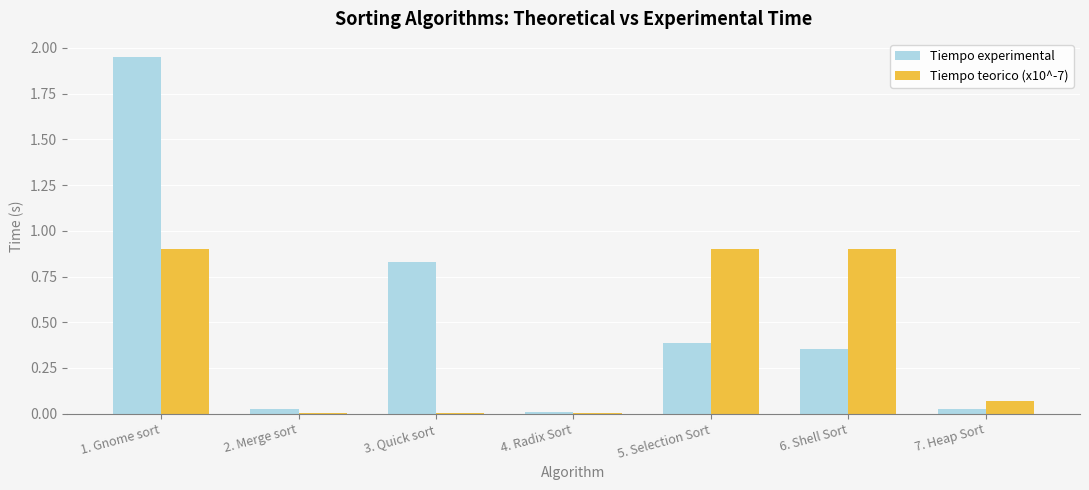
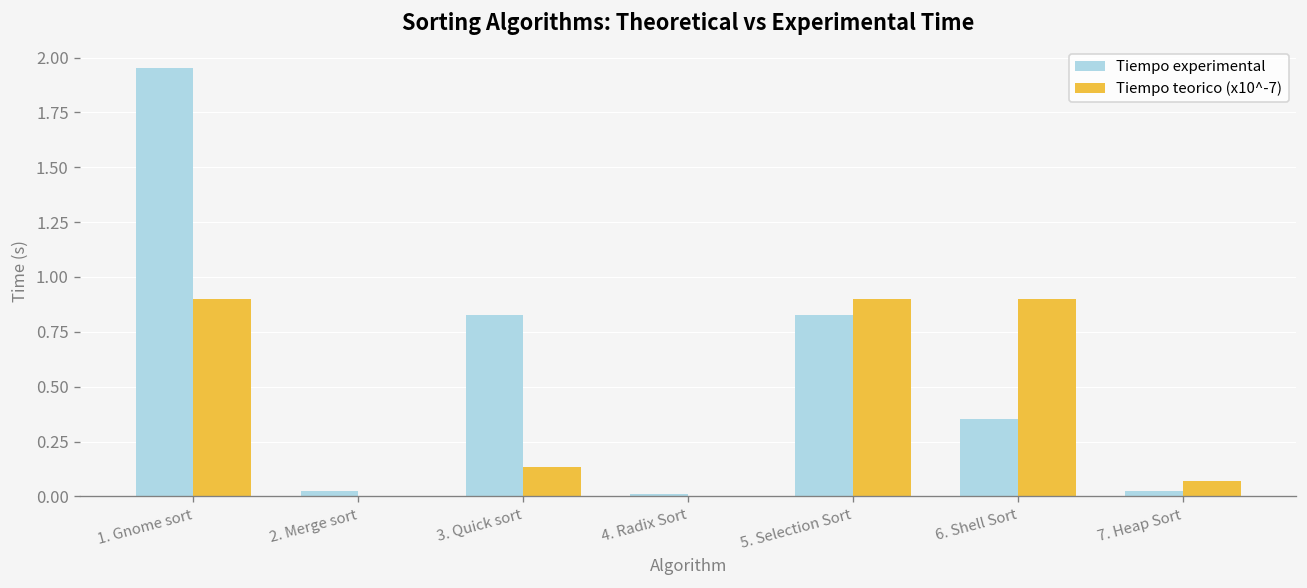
Tiempo teorico (x10^-7), 3. Quick sort: 0.00 -> 0.14
Tiempo experimental, 5. Selection Sort: 0.39 -> 0.83
